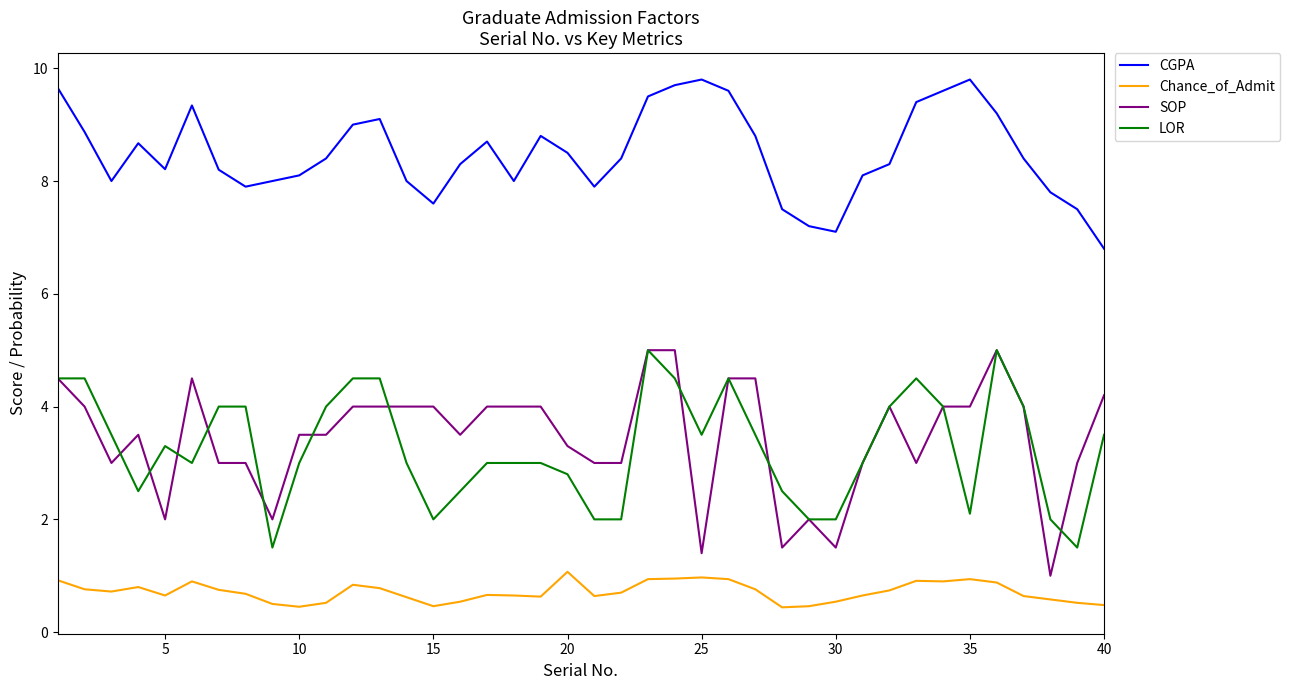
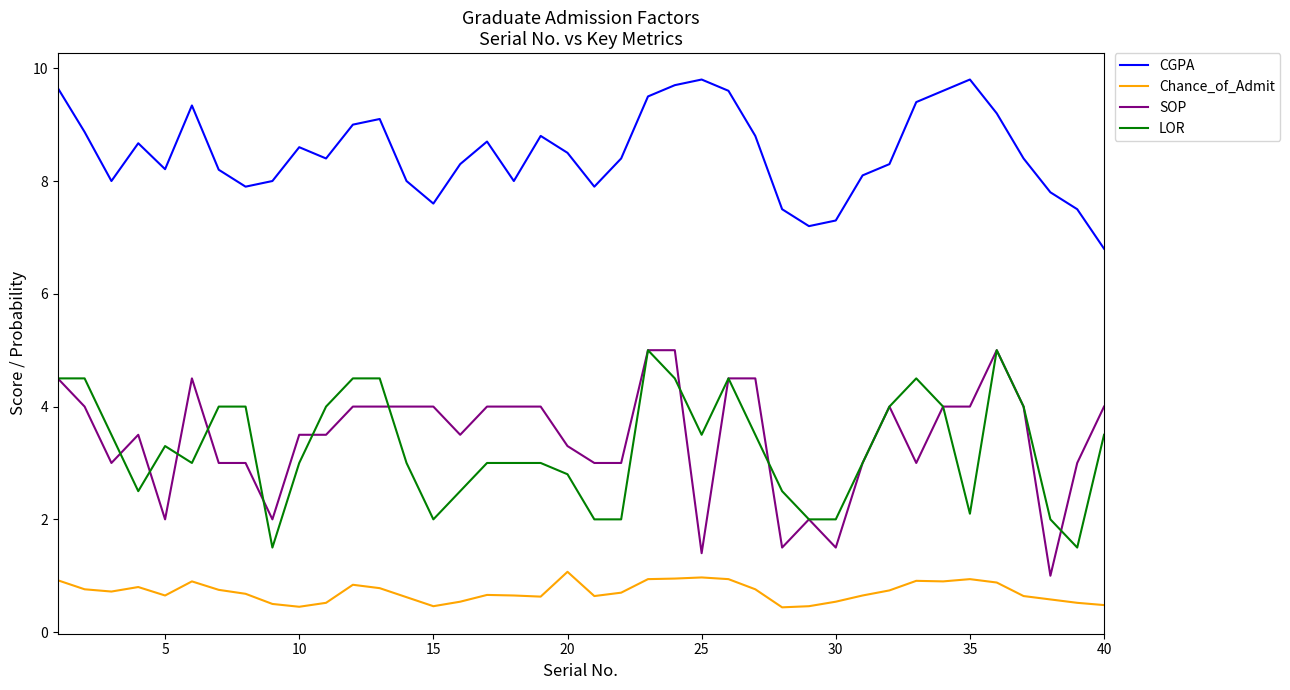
CGPA, 10: 8.1 -> 8.6
CGPA, 30: 7.1 -> 7.3
SOP, 40: 4.2 -> 4.0
